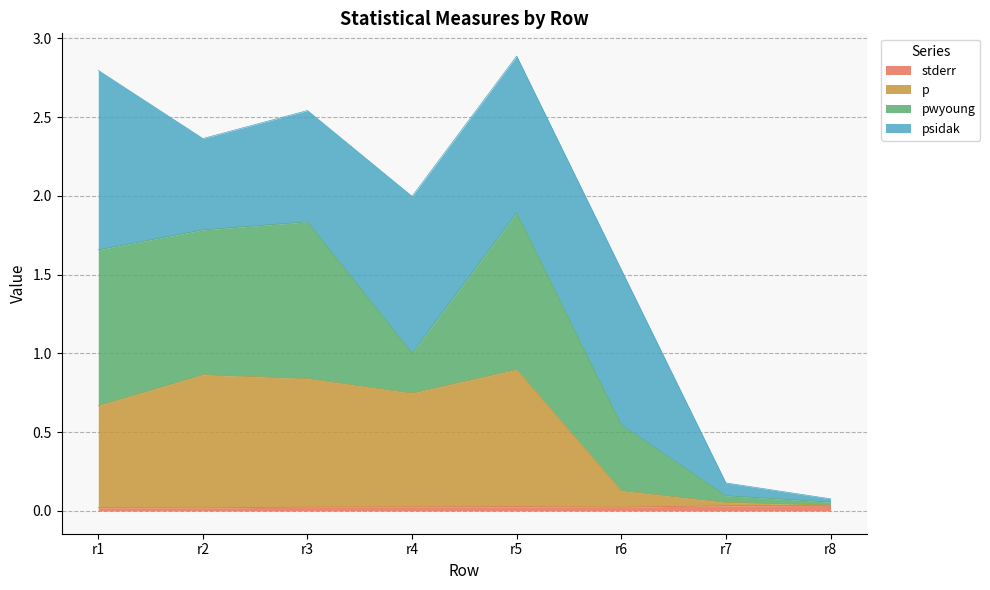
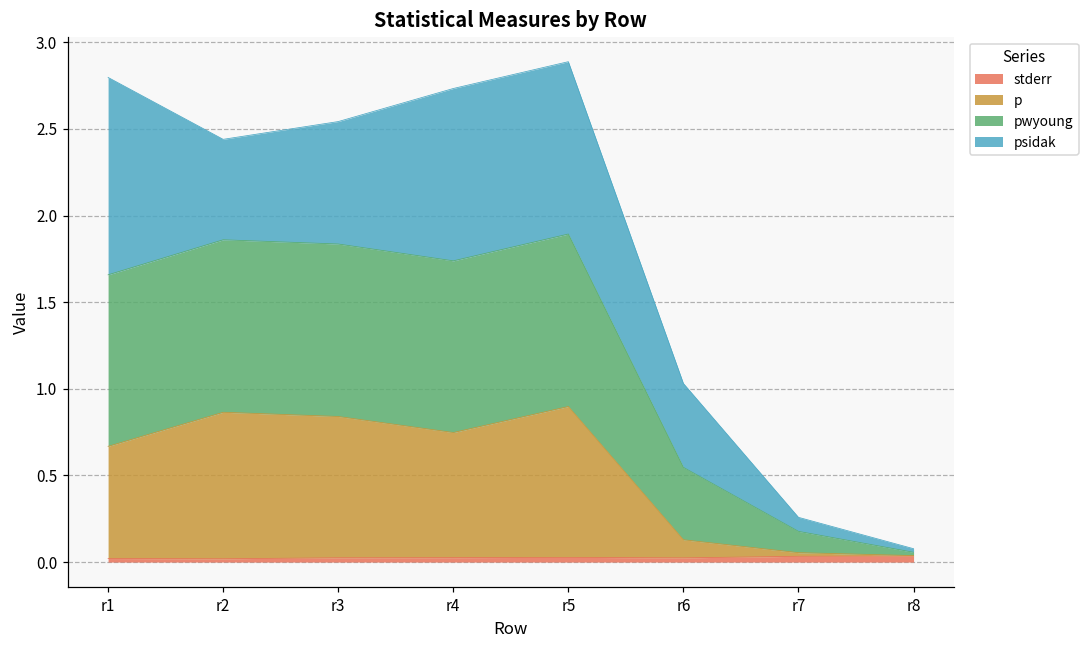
pwyoung, r2: 0.92 -> 1.00
pwyoung, r4: 0.25 -> 0.99
psidak, r6: 0.99 -> 0.48
pwyoung, r7: 0.04 -> 0.12
